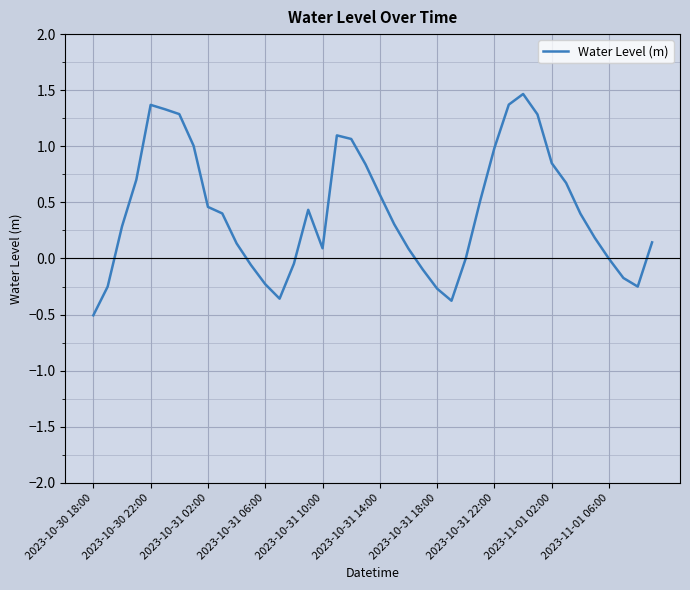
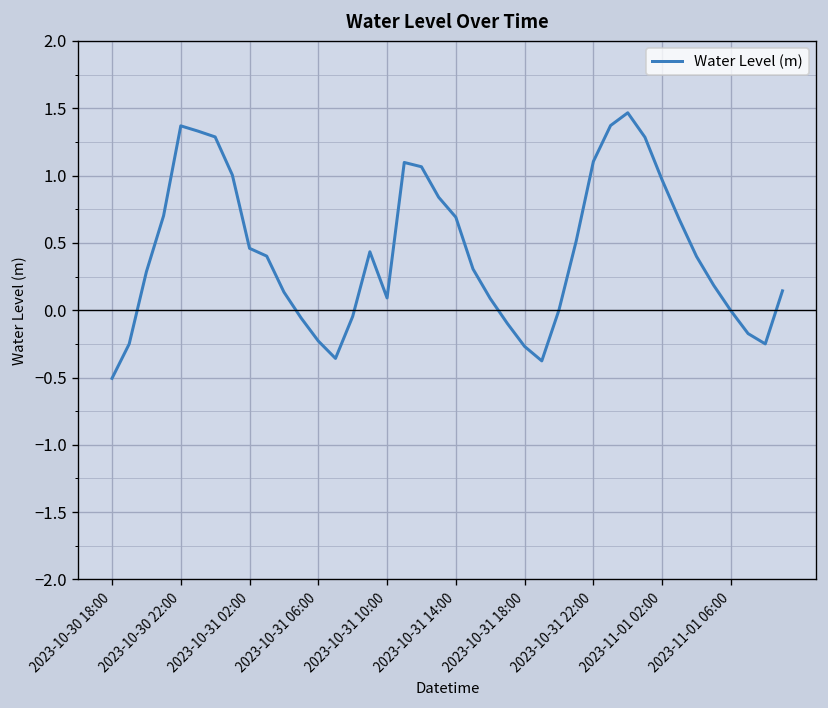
2023-10-31 14:00: 0.57 -> 0.69
2023-10-31 22:00: 0.99 -> 1.10
2023-11-01 02:00: 0.85 -> 0.97
